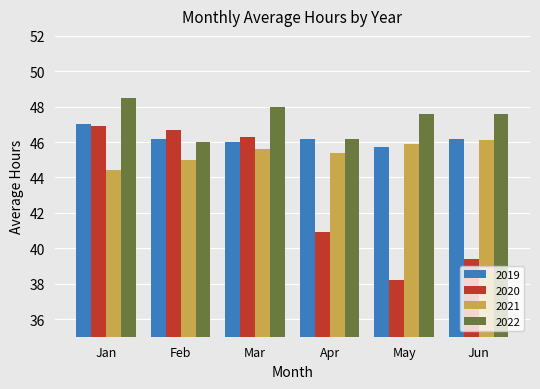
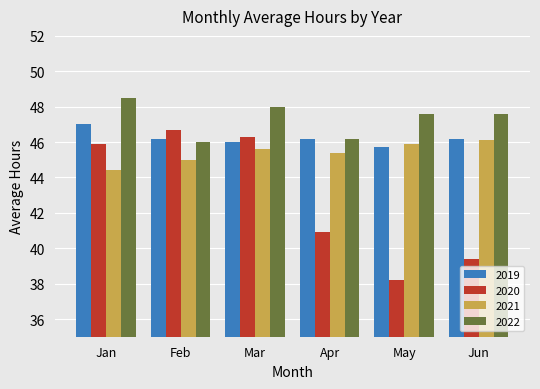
2020, Jan: 46.9 -> 45.9
